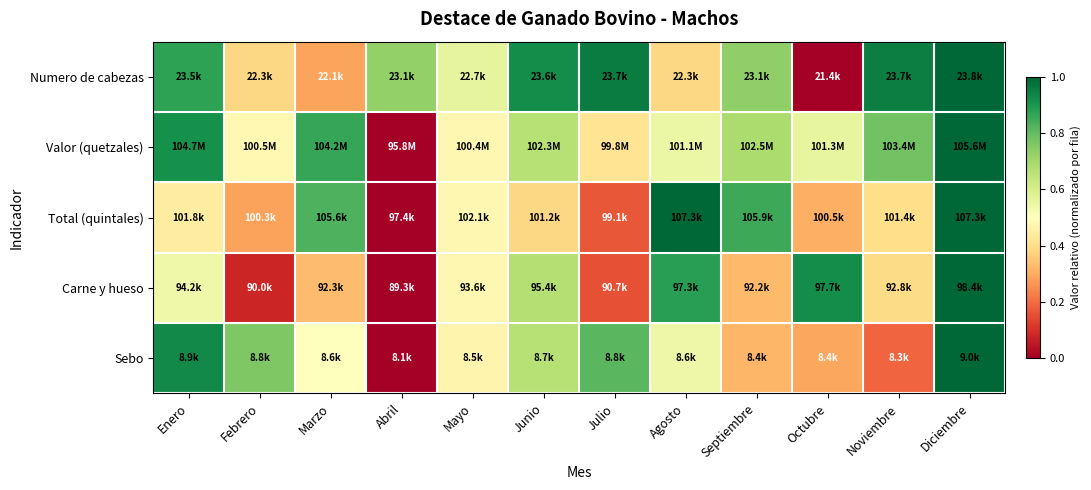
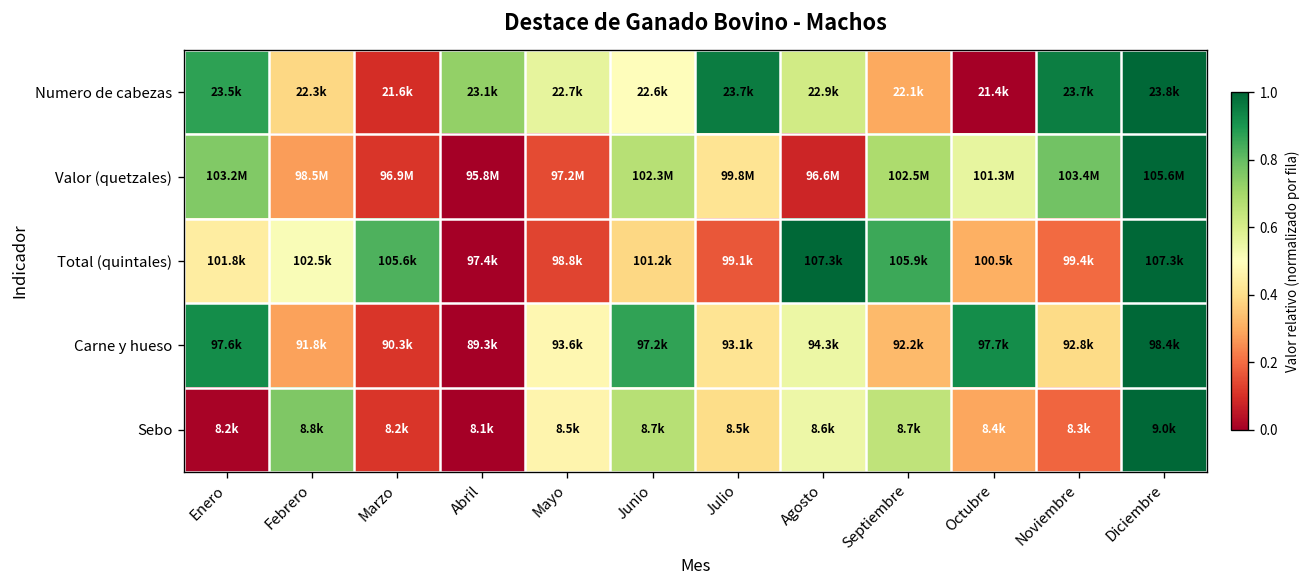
Numero de cabezas, Marzo: 22.1k -> 21.6k
Numero de cabezas, Junio: 23.6k -> 22.6k
Numero de cabezas, Agosto: 22.3k -> 22.9k
Numero de cabezas, Septiembre: 23.1k -> 22.1k
Valor (quetzales), Enero: 104.7M -> 103.2M
Valor (quetzales), Febrero: 100.5M -> 98.5M
Valor (quetzales), Marzo: 104.2M -> 96.9M
Valor (quetzales), Mayo: 100.4M -> 97.2M
Valor (quetzales), Agosto: 101.1M -> 96.6M
Total (quintales), Febrero: 100.3k -> 102.5k
Total (quintales), Mayo: 102.1k -> 98.8k
Total (quintales), Noviembre: 101.4k -> 99.4k
Carne y hueso, Enero: 94.2k -> 97.6k
Carne y hueso, Febrero: 90.0k -> 91.8k
Carne y hueso, Marzo: 92.3k -> 90.3k
Carne y hueso, Junio: 95.4k -> 97.2k
Carne y hueso, Julio: 90.7k -> 93.1k
Carne y hueso, Agosto: 97.3k -> 94.3k
Sebo, Enero: 8.9k -> 8.2k
Sebo, Marzo: 8.6k -> 8.2k
Sebo, Julio: 8.8k -> 8.5k
Sebo, Septiembre: 8.4k -> 8.7k
